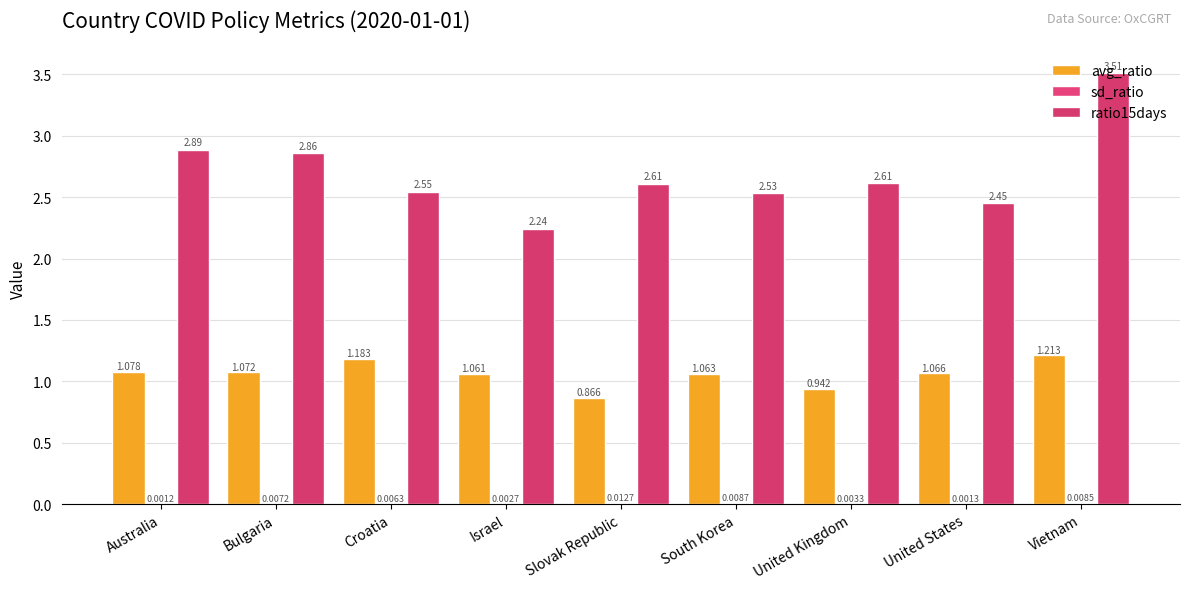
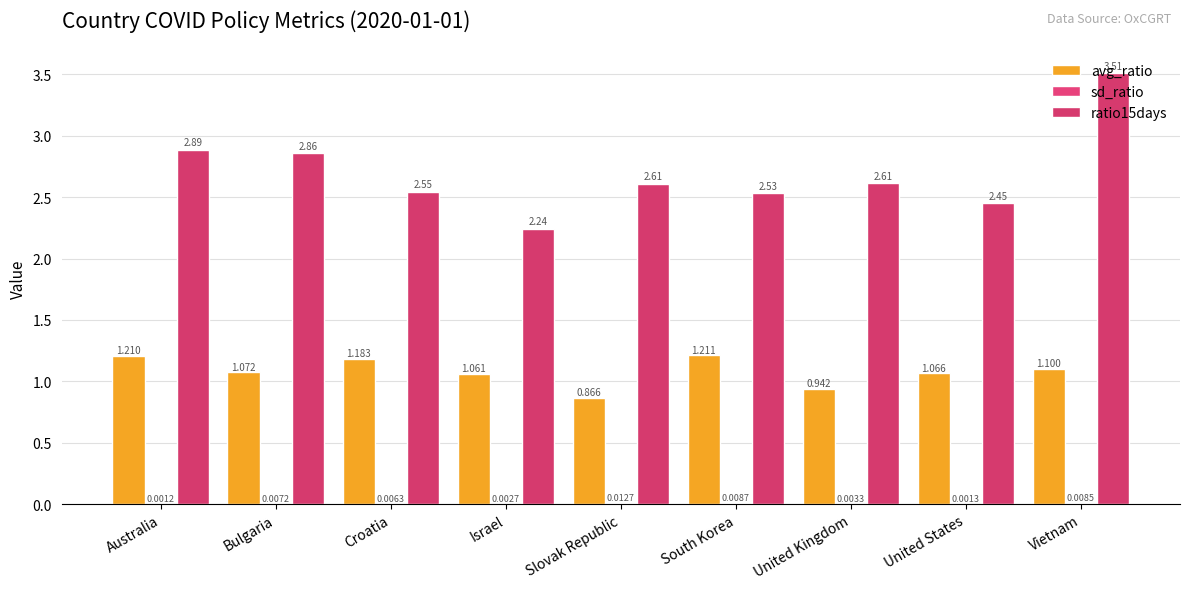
avg_ratio, Australia: 1.078 -> 1.210
avg_ratio, South Korea: 1.063 -> 1.211
avg_ratio, Vietnam: 1.213 -> 1.100
